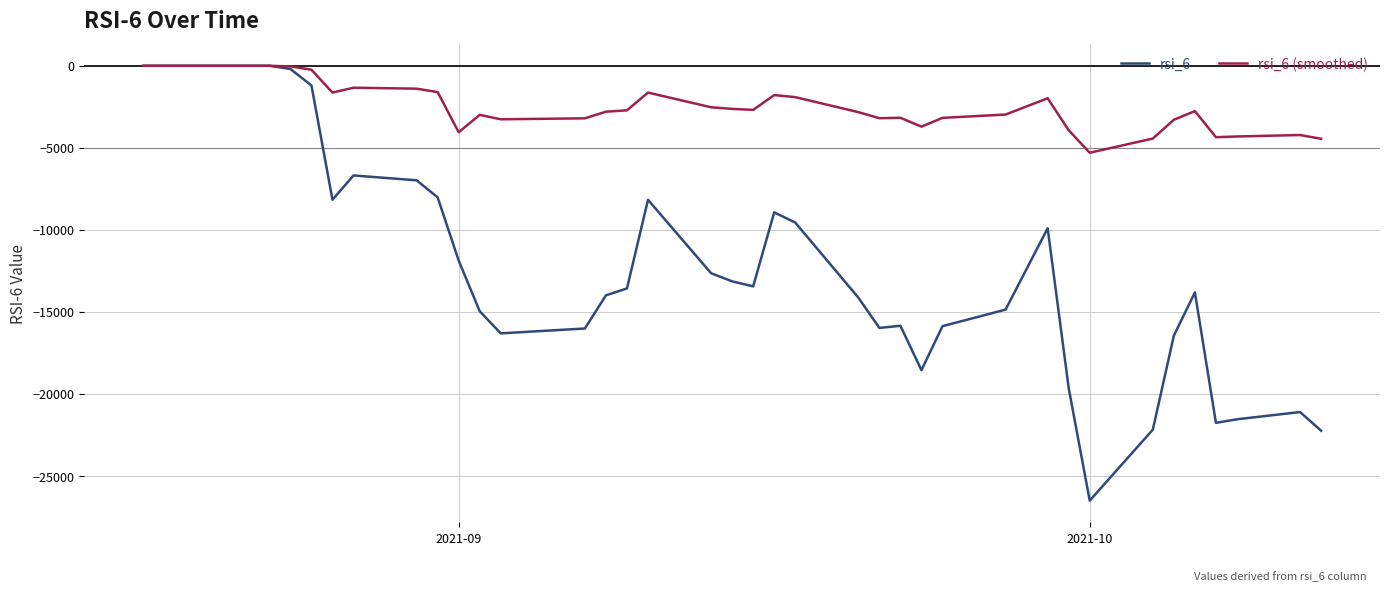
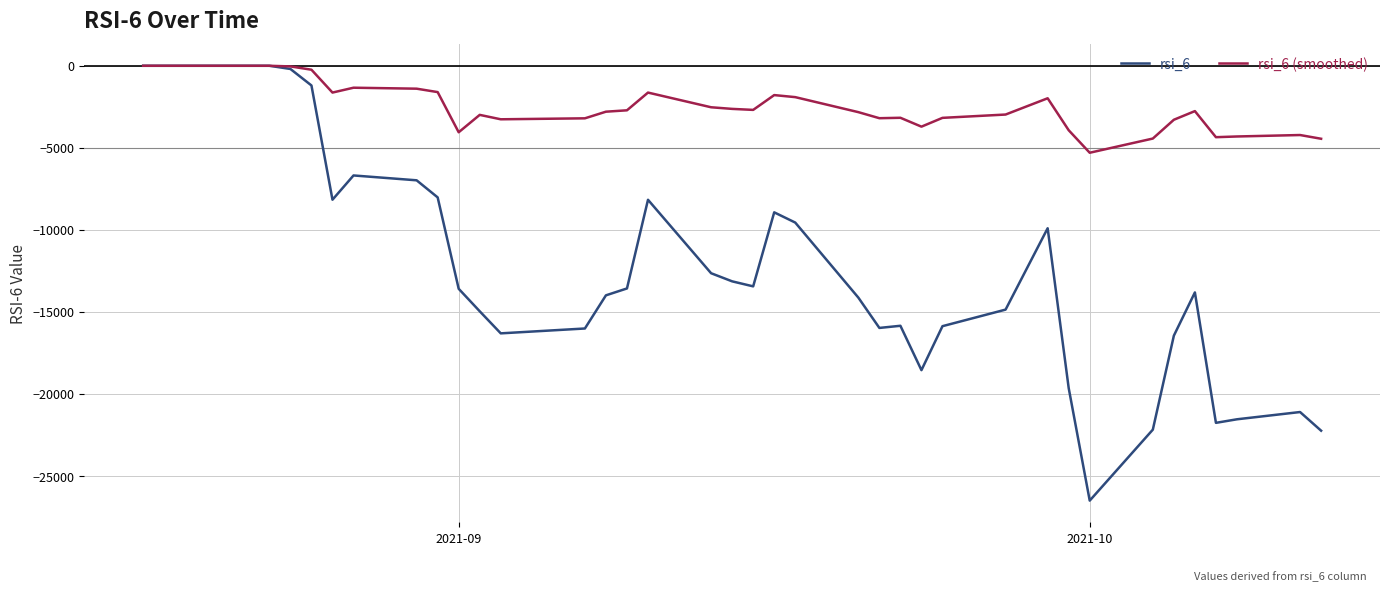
rsi_6, 2021-09: -11900 -> -13600
